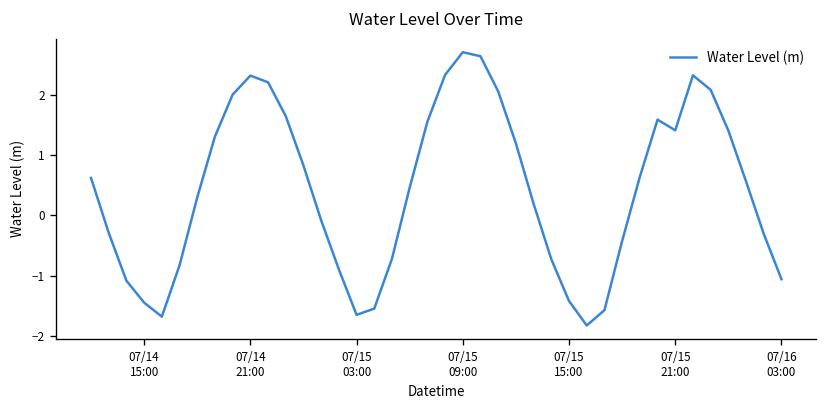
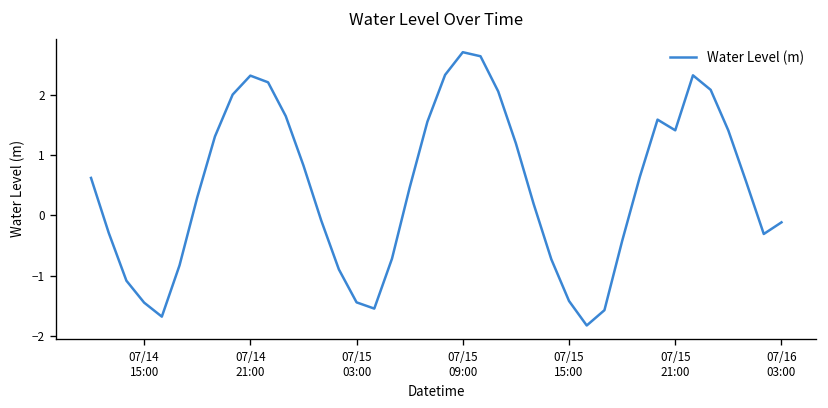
07/15 03:00: -1.7 -> -1.4
07/16 03:00: -1.1 -> -0.1
